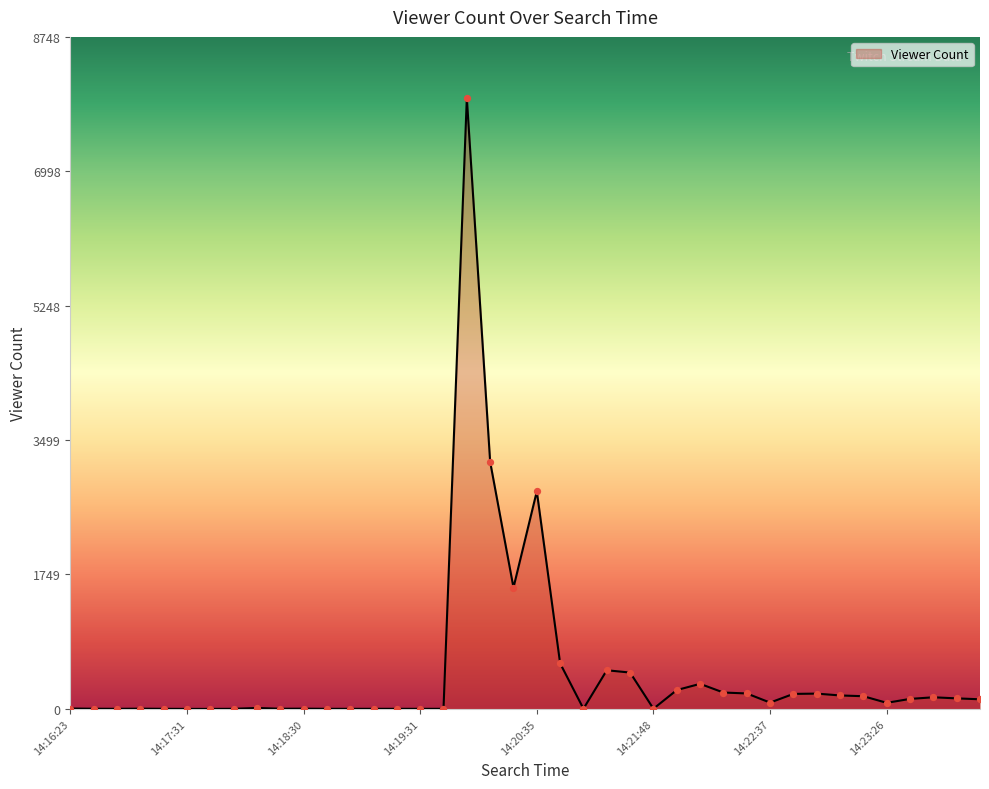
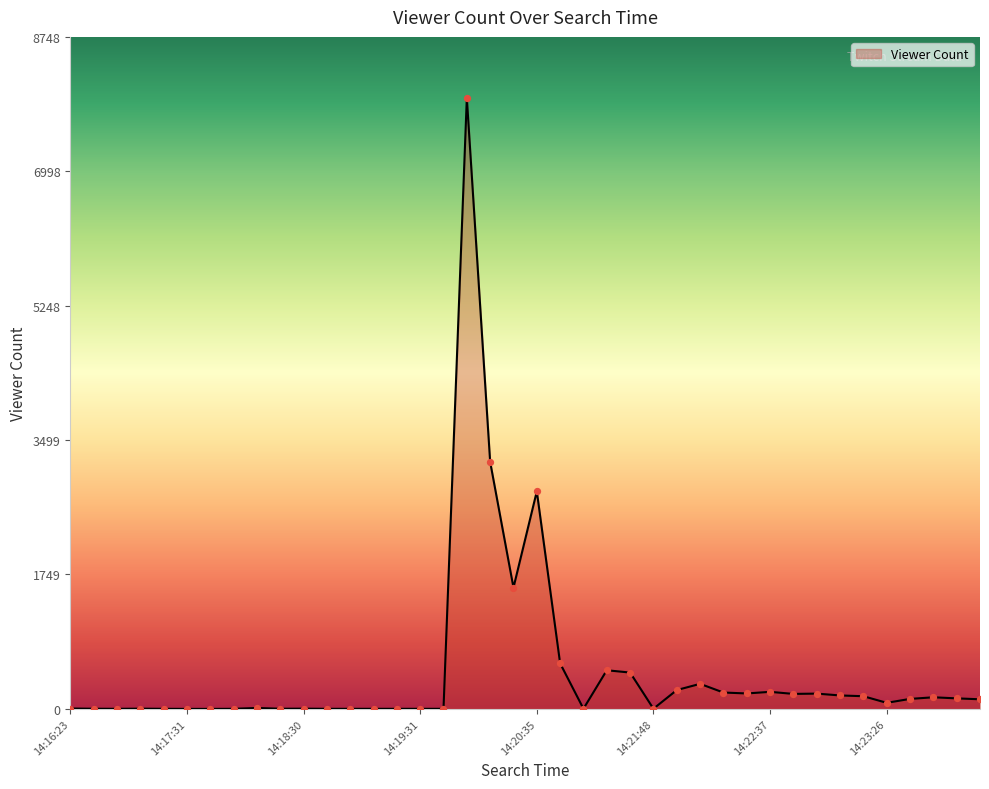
14:22:37: 100 -> 200
